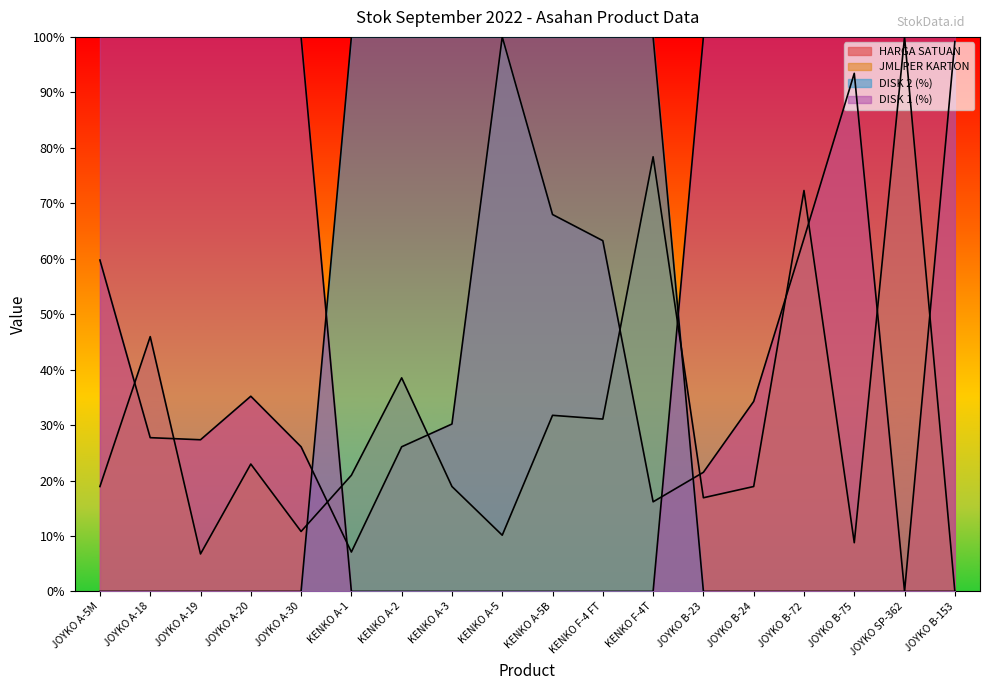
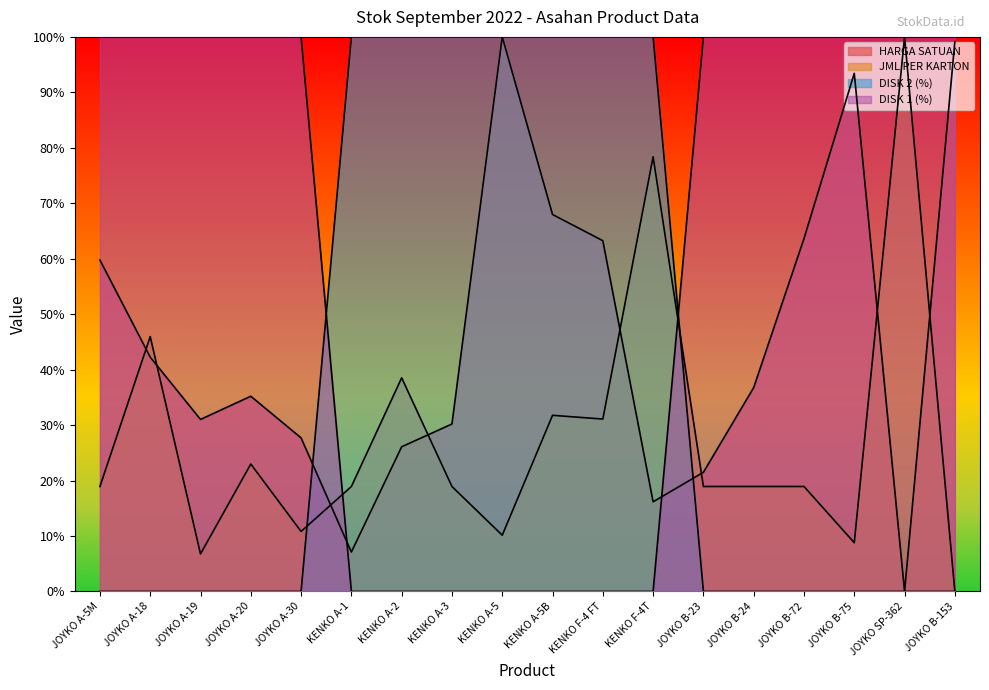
HARGA SATUAN, JOYKO A-18: 28% -> 42%
HARGA SATUAN, JOYKO A-19: 27% -> 31%
HARGA SATUAN, JOYKO A-30: 26% -> 28%
JML PER KARTON, KENKO A-1: 21% -> 19%
JML PER KARTON, JOYKO B-23: 17% -> 19%
HARGA SATUAN, JOYKO B-24: 34% -> 37%
JML PER KARTON, JOYKO B-72: 72% -> 19%
